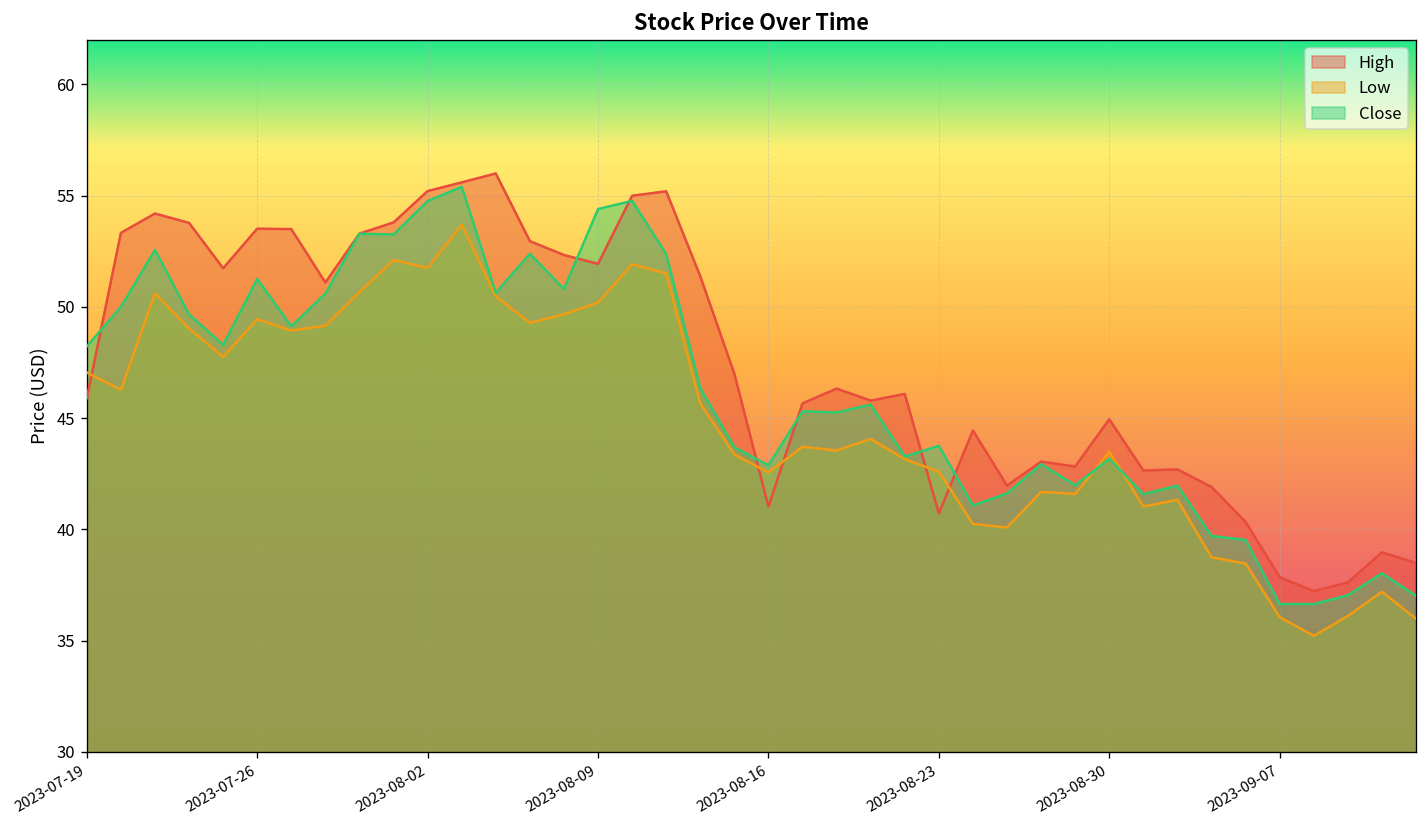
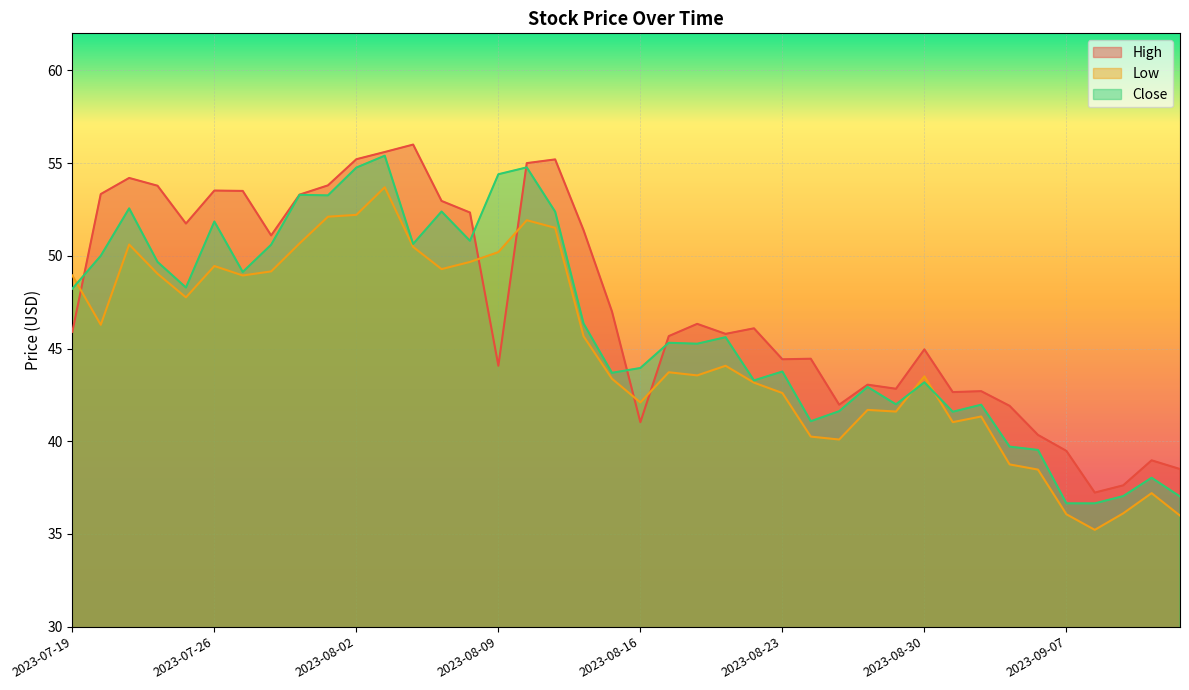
Low, 2023-07-19: 47.1 -> 48.9
Close, 2023-07-26: 51.3 -> 51.8
Low, 2023-08-02: 51.8 -> 52.2
High, 2023-08-09: 51.9 -> 44.1
Low, 2023-08-16: 42.6 -> 42.1
Close, 2023-08-16: 42.9 -> 44.0
High, 2023-08-23: 40.7 -> 44.4
High, 2023-09-07: 37.9 -> 39.5
